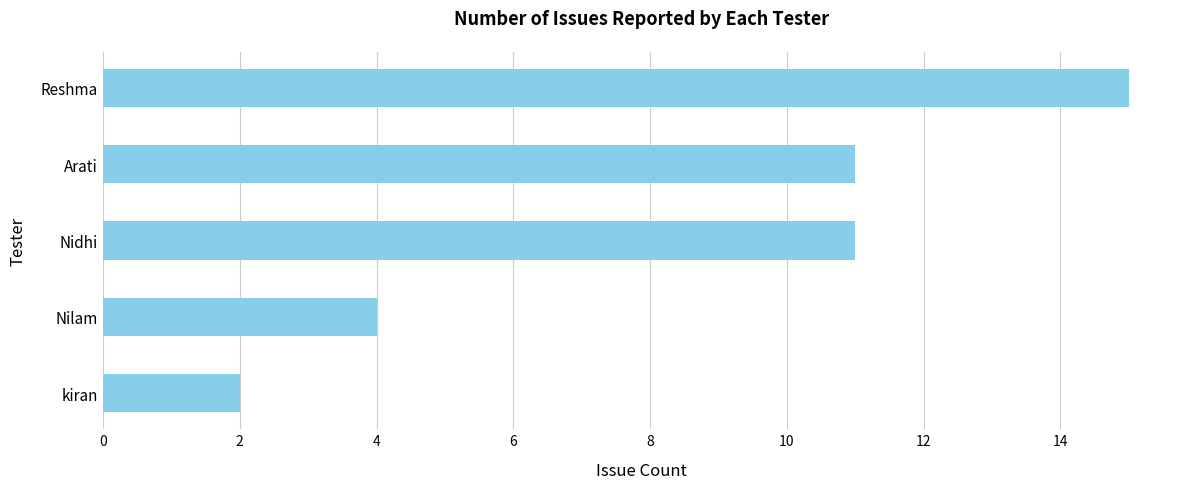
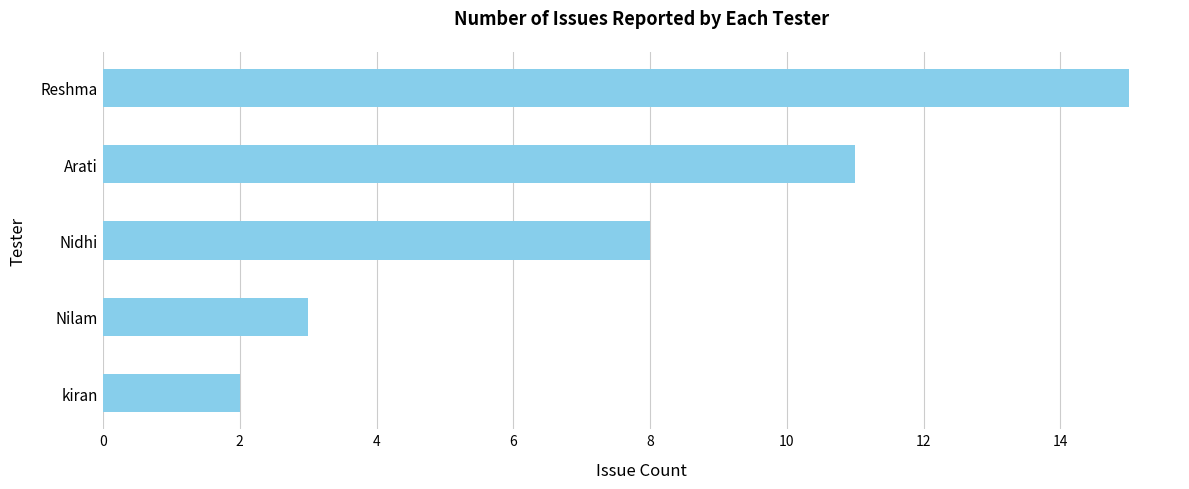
Nidhi: 11 -> 8
Nilam: 4 -> 3
